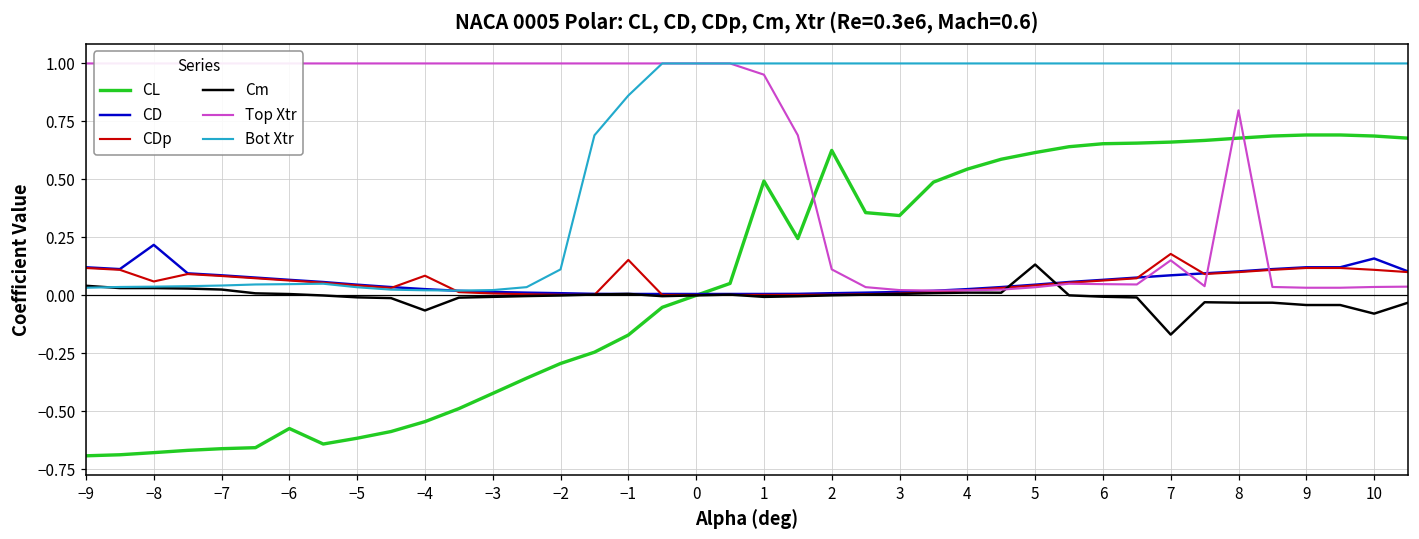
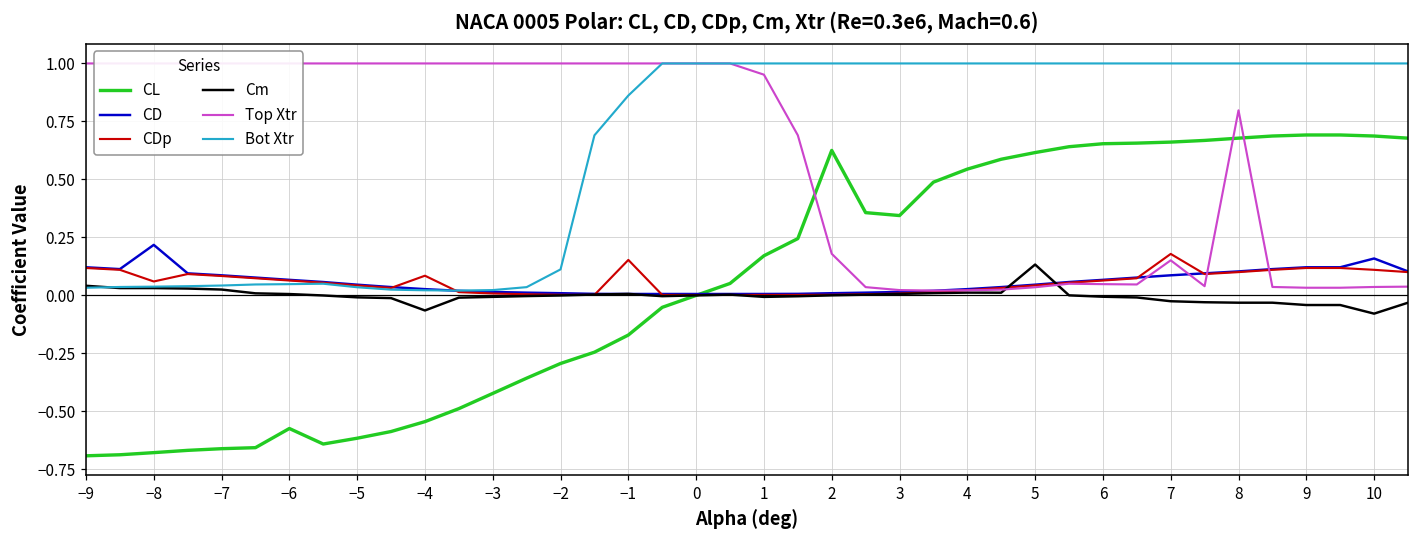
CL, 1: 0.49 -> 0.17
Top Xtr, 2: 0.11 -> 0.18
Cm, 7: -0.17 -> -0.03
